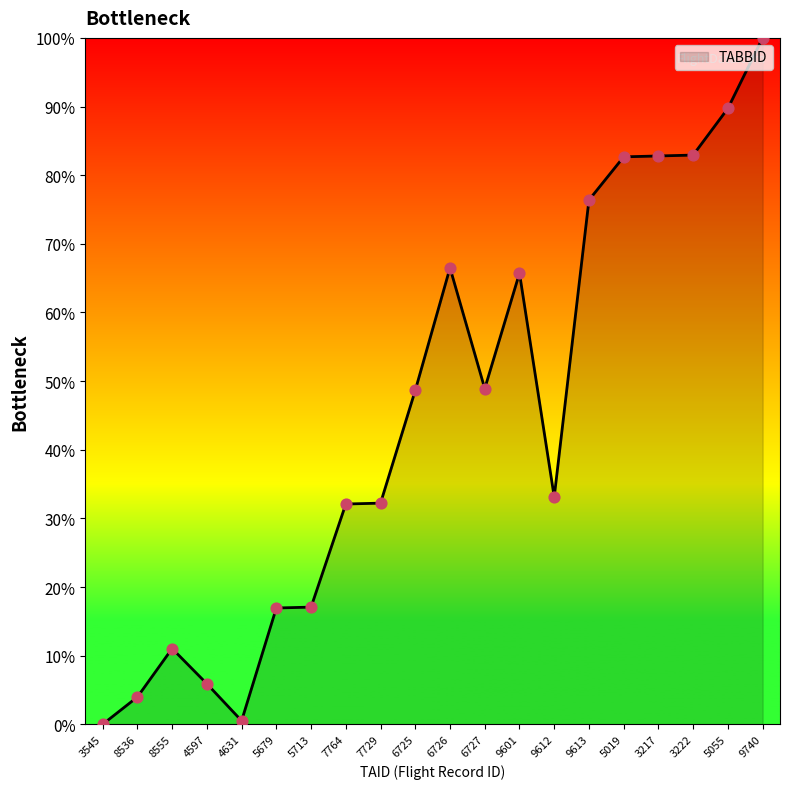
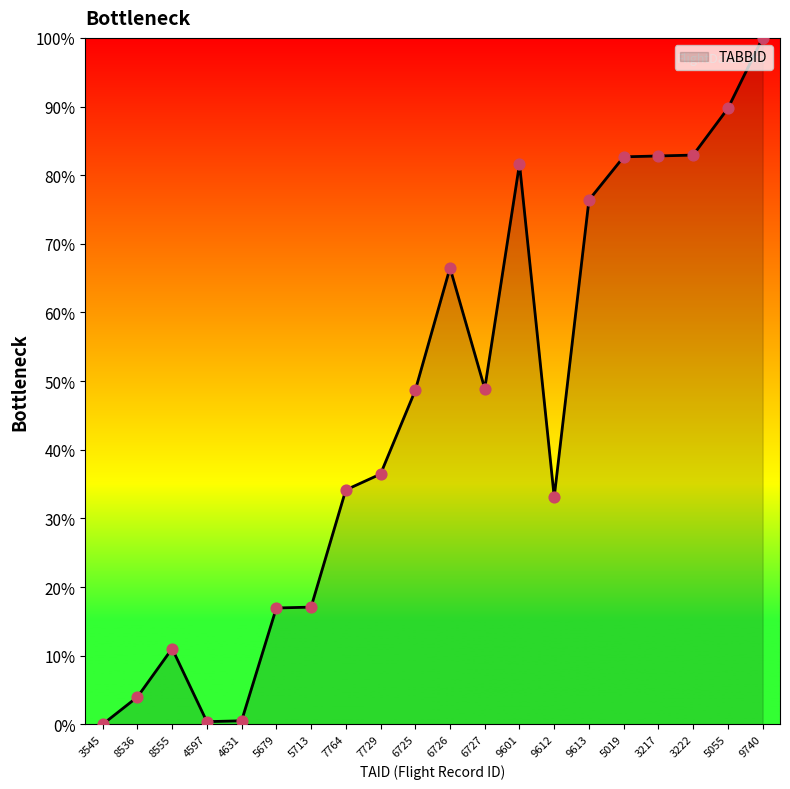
4597: 6% -> 0%
7764: 32% -> 34%
7729: 32% -> 36%
9601: 66% -> 82%
